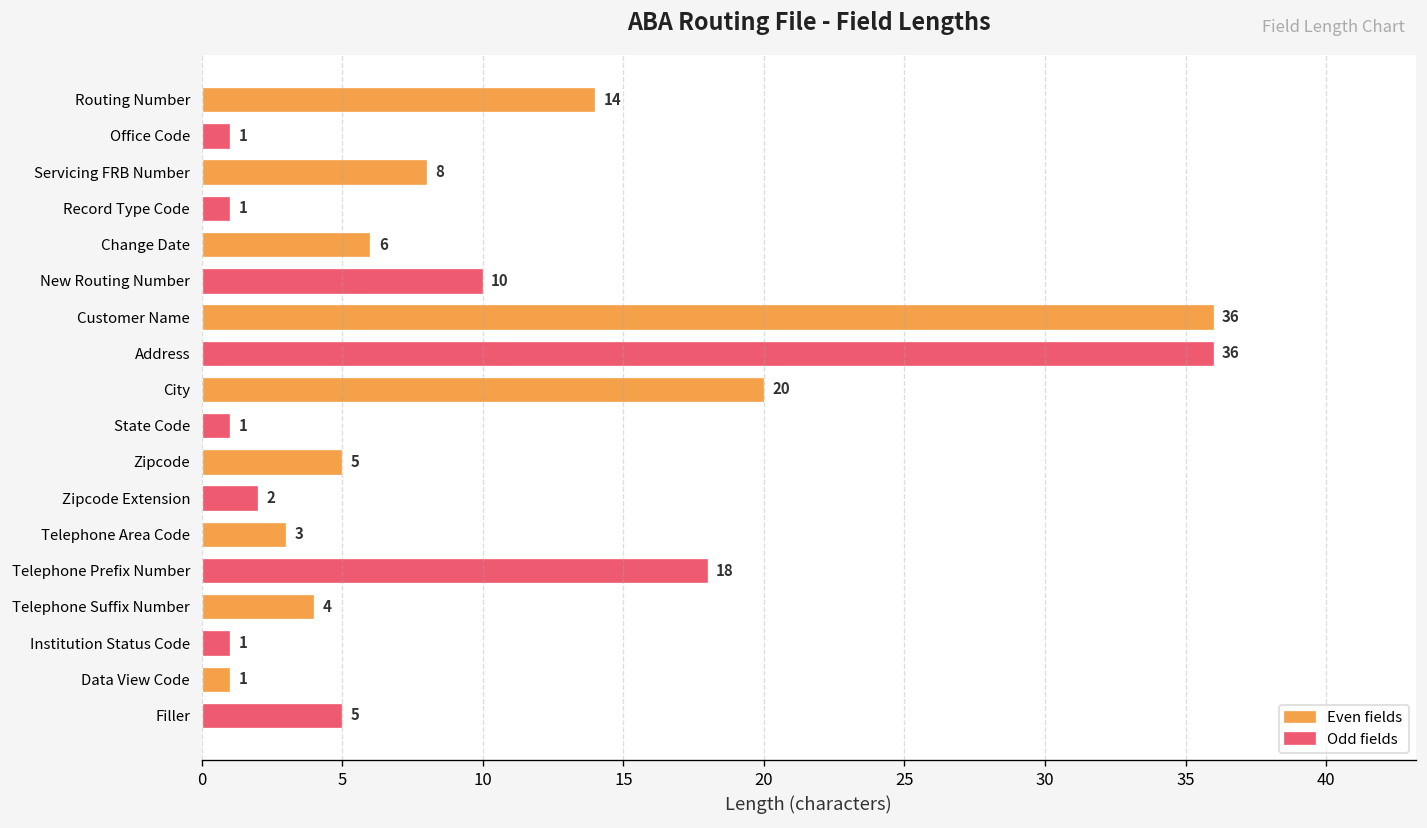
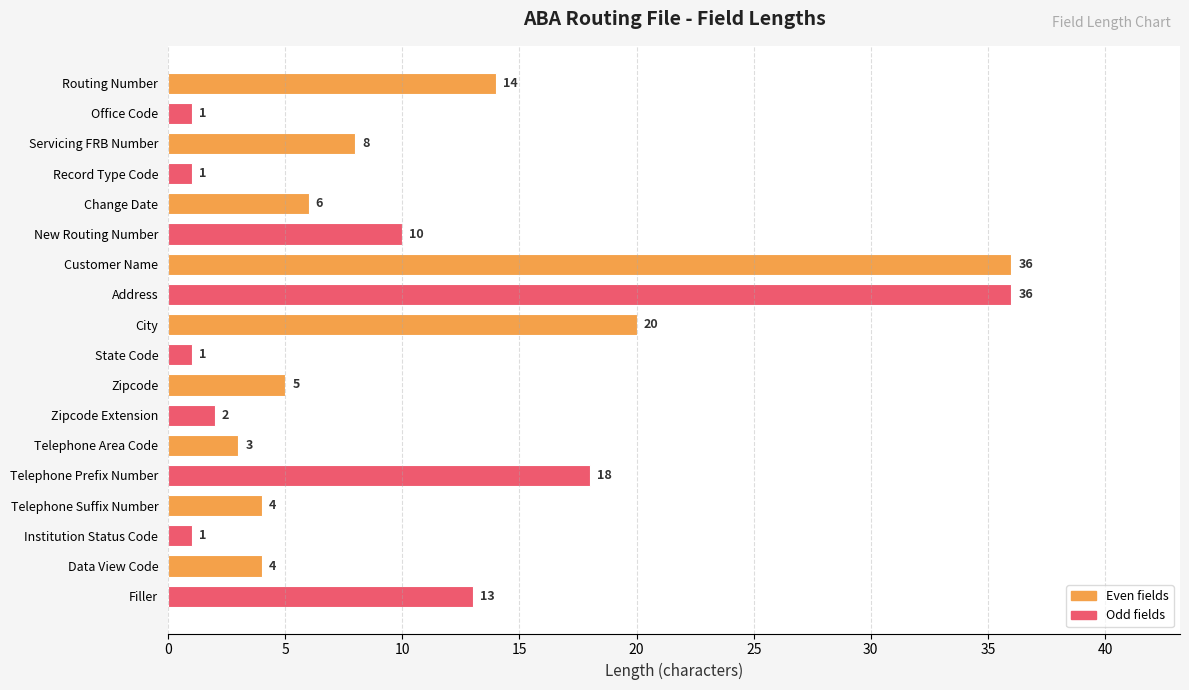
Data View Code: 1 -> 4
Filler: 5 -> 13
